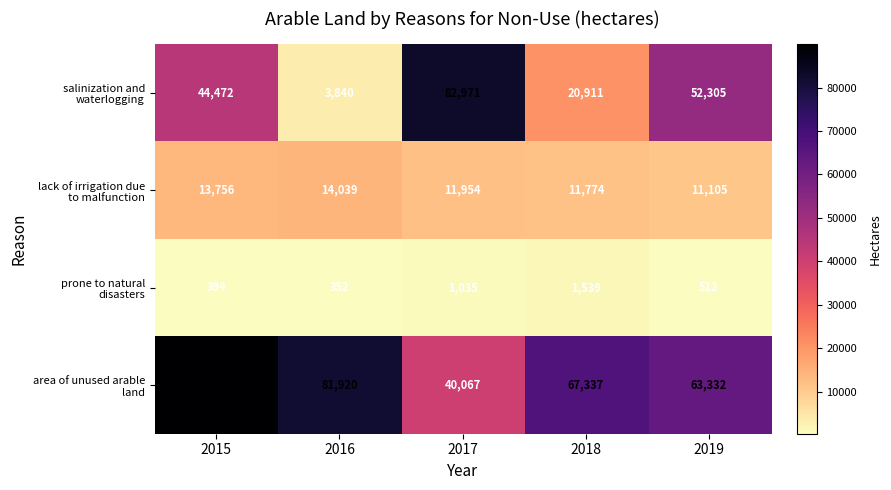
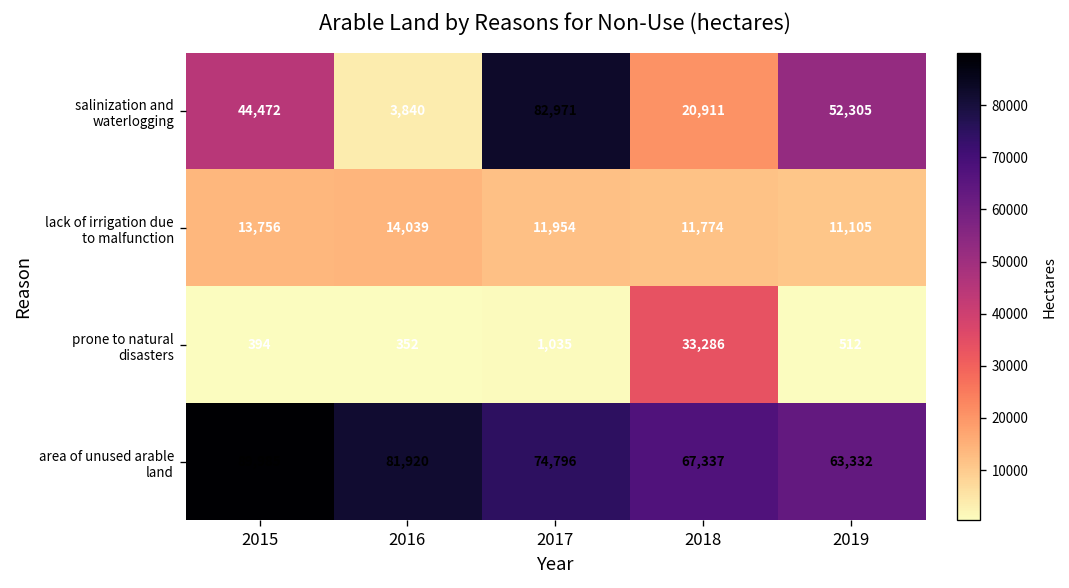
prone to natural disasters, 2018: 1,539 -> 33,286
area of unused arable land, 2017: 40,067 -> 74,796
